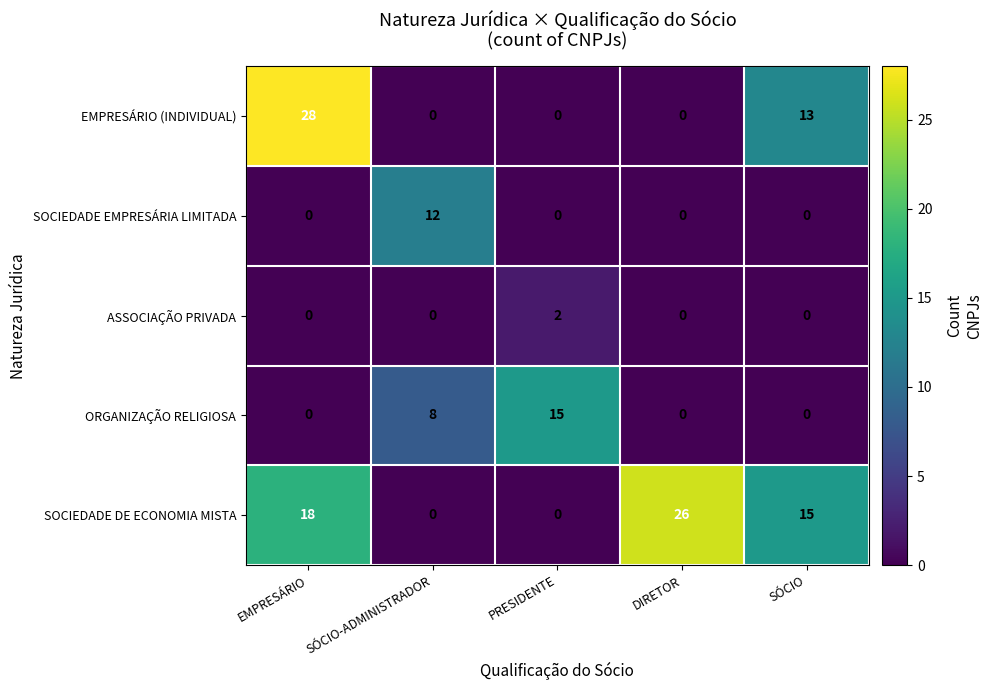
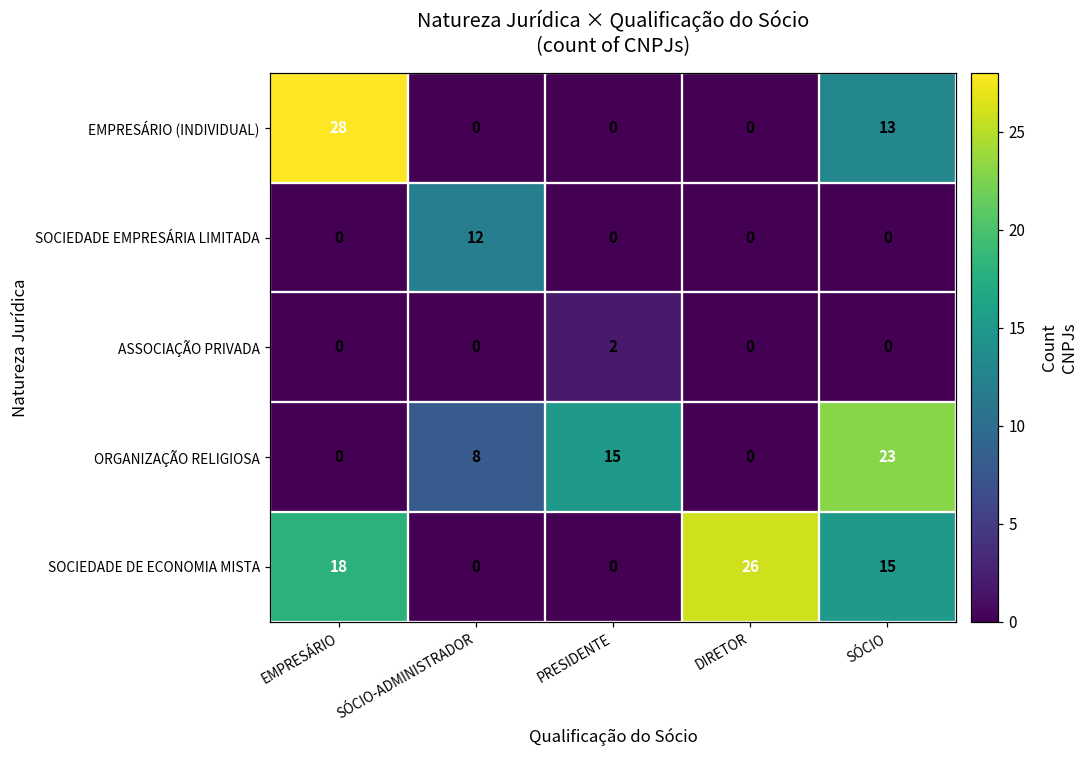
ORGANIZAÇÃO RELIGIOSA, SÓCIO: 0 -> 23
